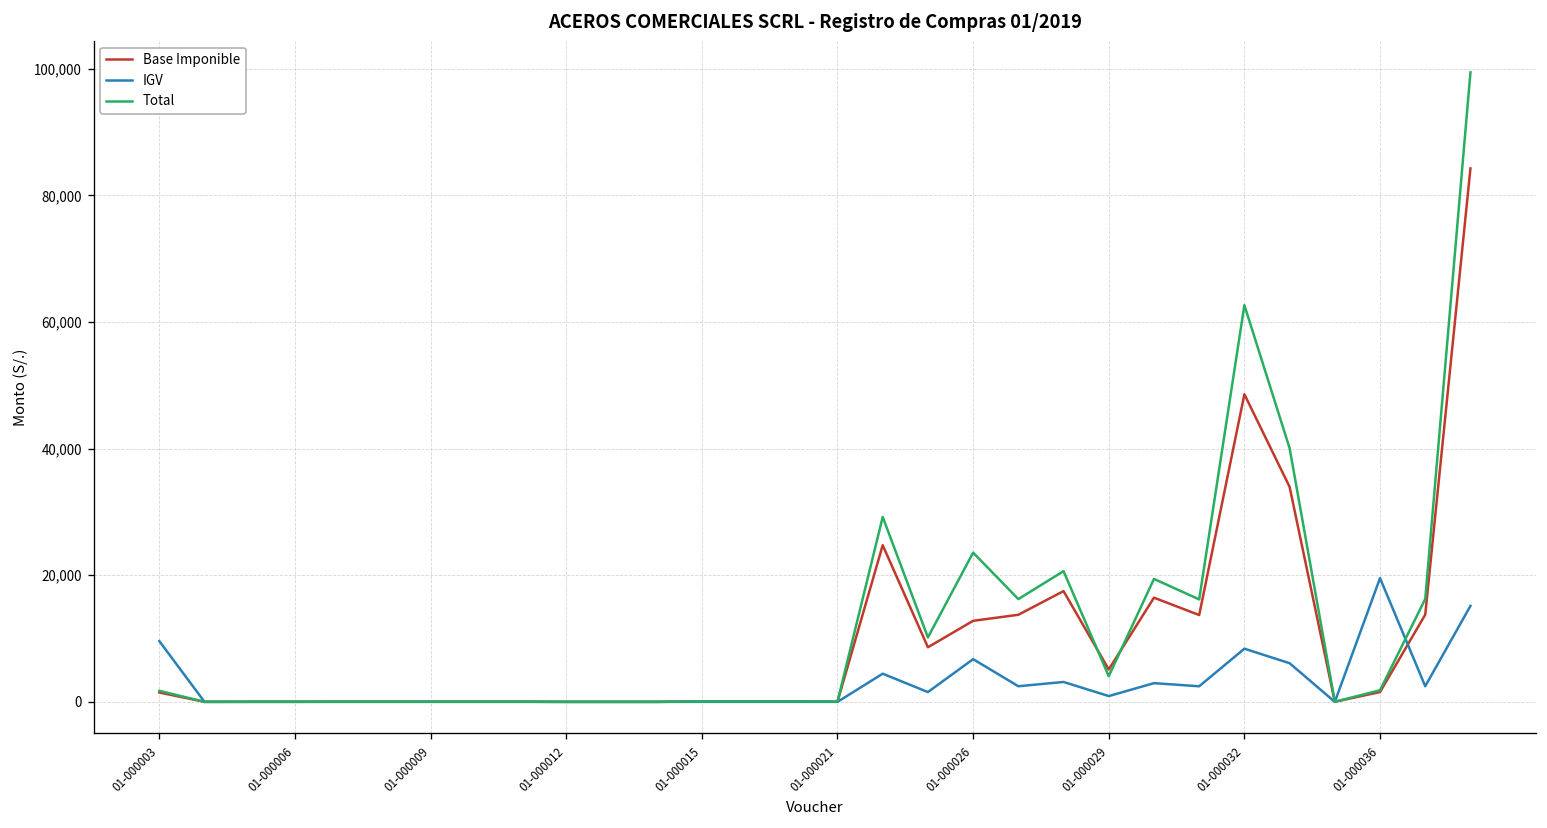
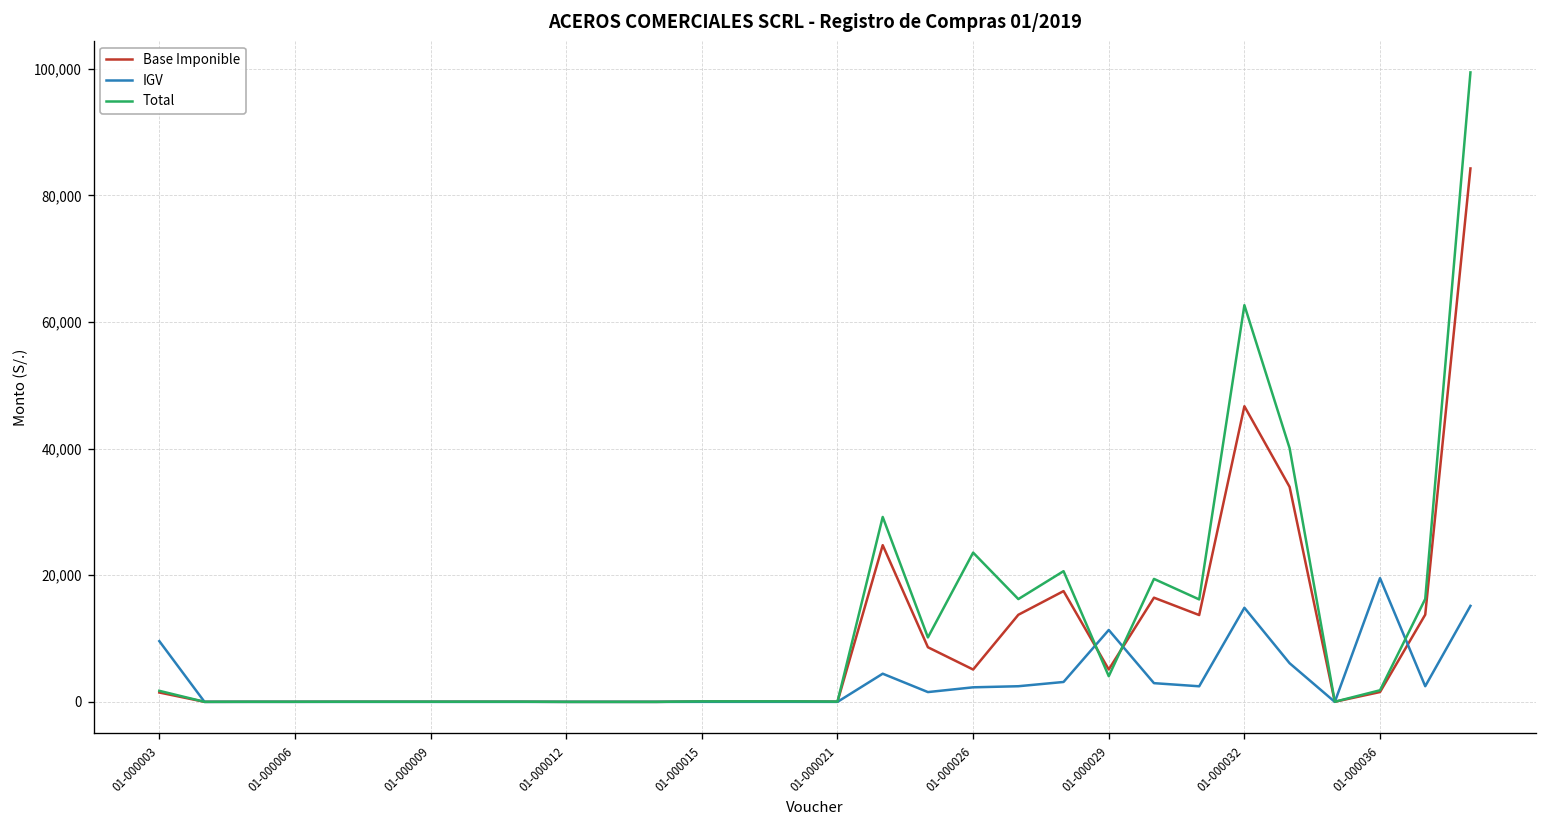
Base Imponible, 01-000026: 13,000 -> 5,000
IGV, 01-000026: 7,000 -> 2,000
IGV, 01-000029: 1,000 -> 11,000
Base Imponible, 01-000032: 49,000 -> 47,000
IGV, 01-000032: 8,000 -> 15,000
